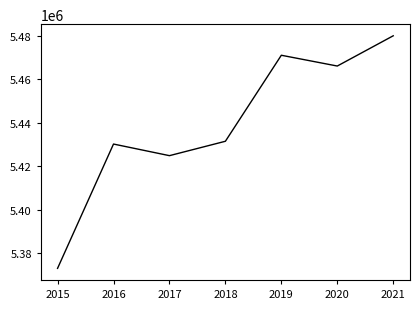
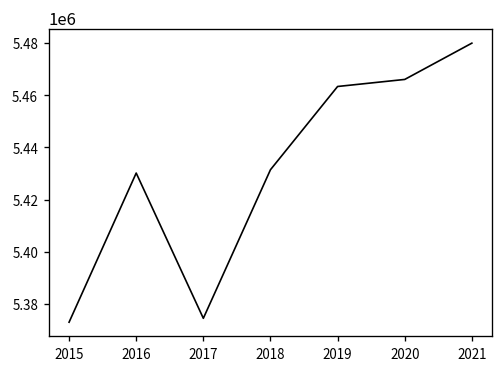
2017: 5425000 -> 5374000
2019: 5471000 -> 5463000
